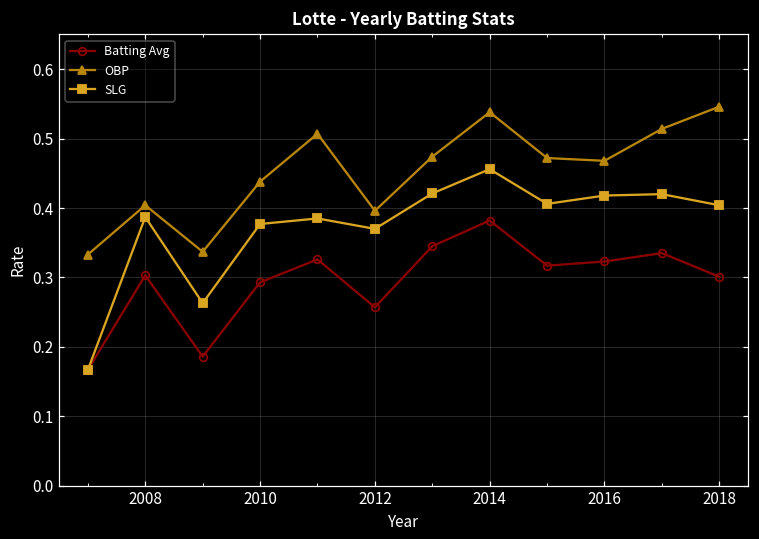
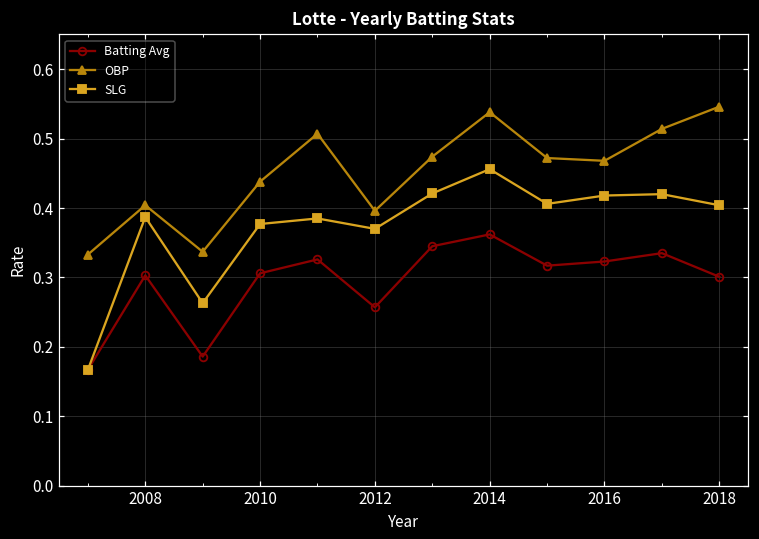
Batting Avg, 2010: 0.29 -> 0.31
Batting Avg, 2014: 0.38 -> 0.36
